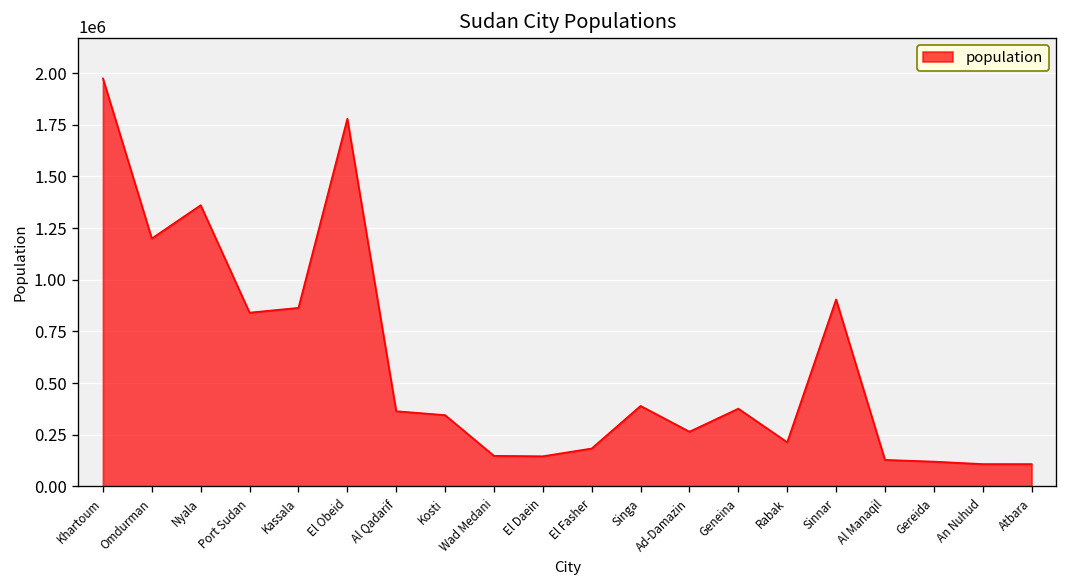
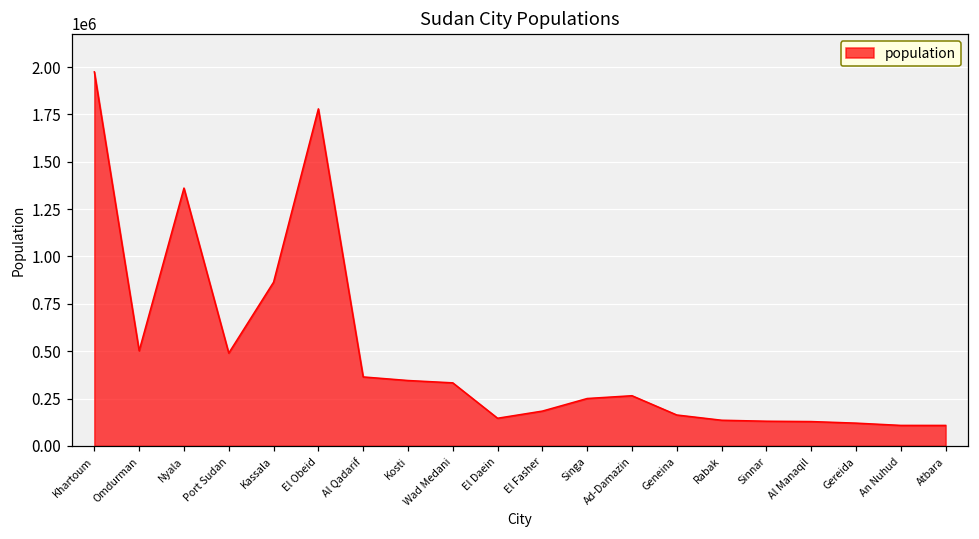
Omdurman: 1200000 -> 500000
Port Sudan: 840000 -> 490000
Wad Medani: 150000 -> 330000
Singa: 390000 -> 250000
Geneina: 380000 -> 160000
Rabak: 210000 -> 140000
Sinnar: 910000 -> 130000
